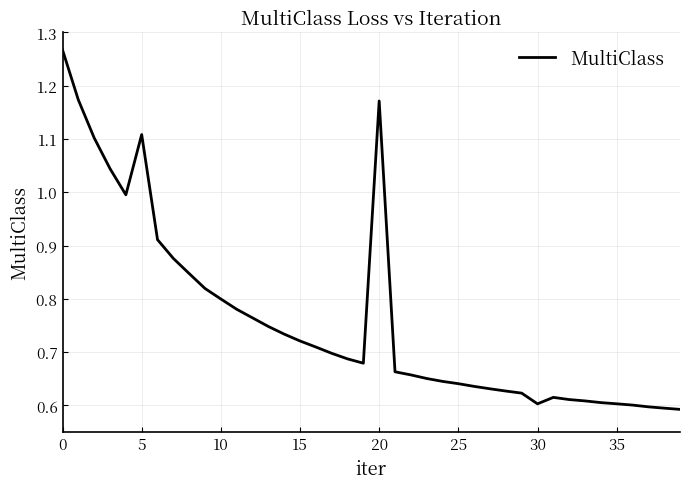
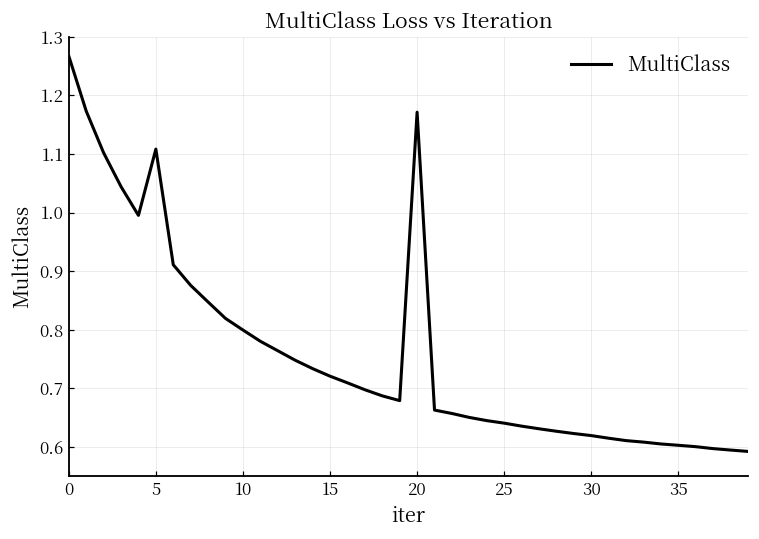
30: 0.60 -> 0.62
